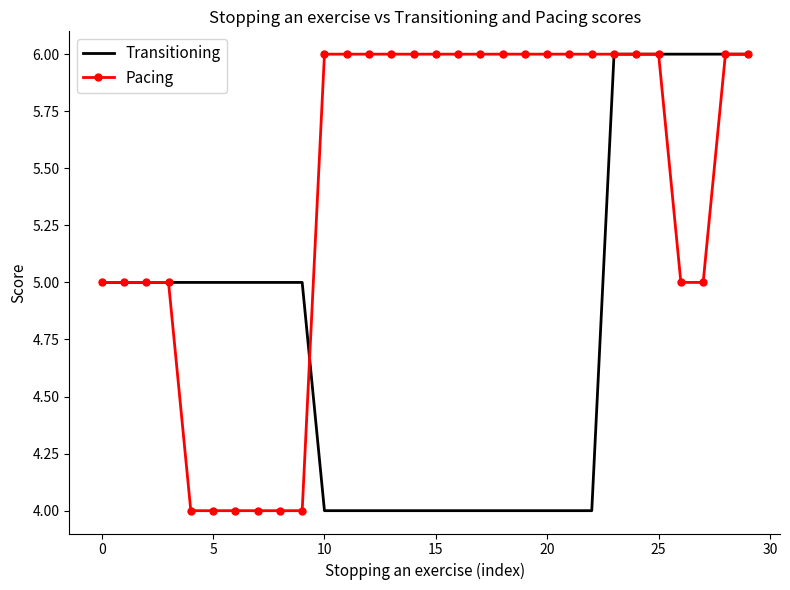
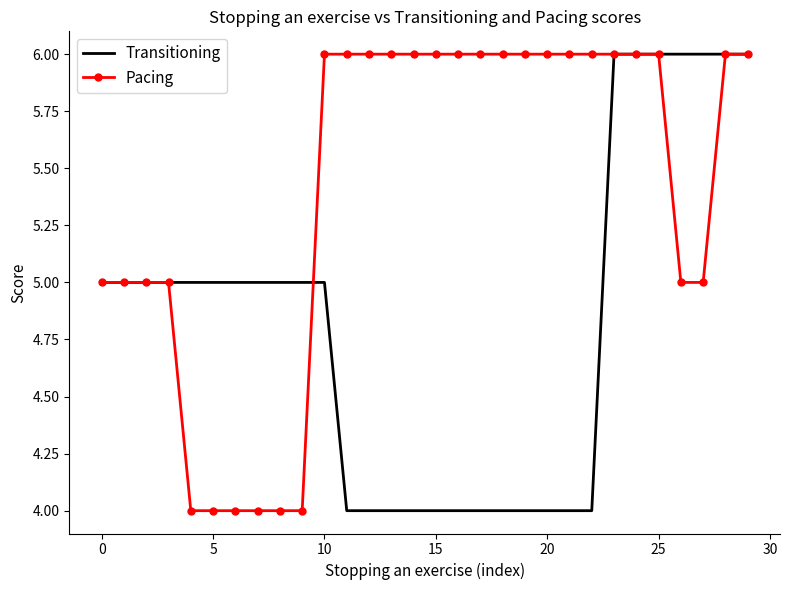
Transitioning, 10: 4 -> 5
